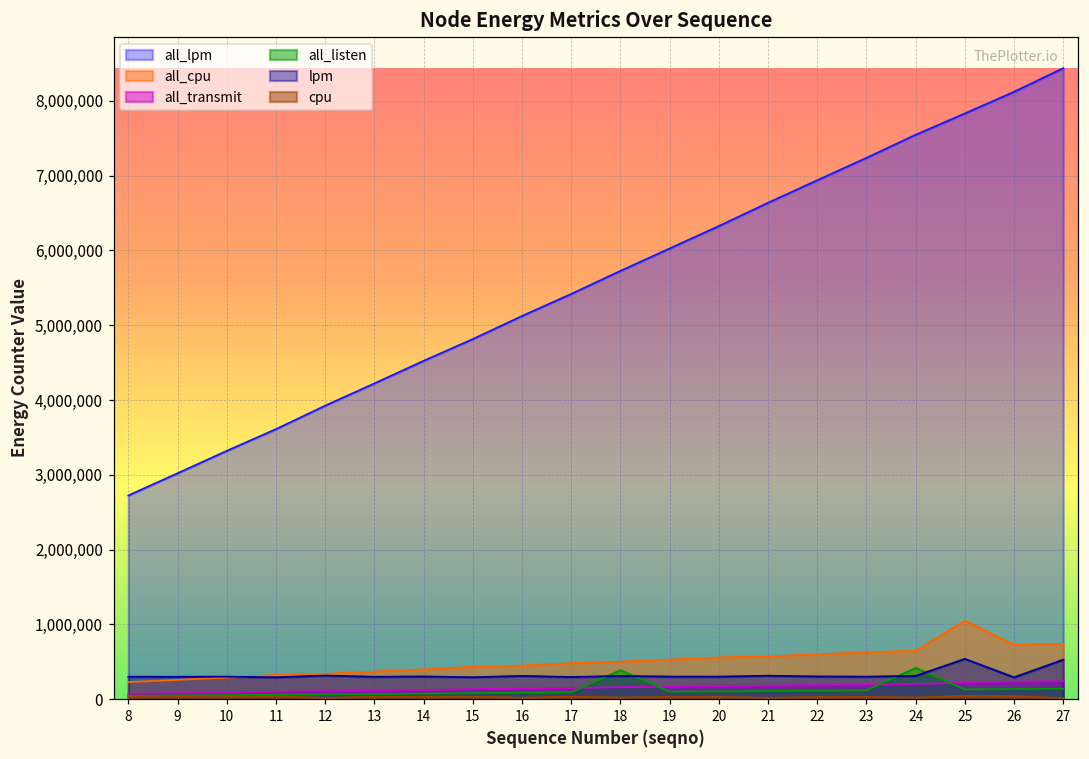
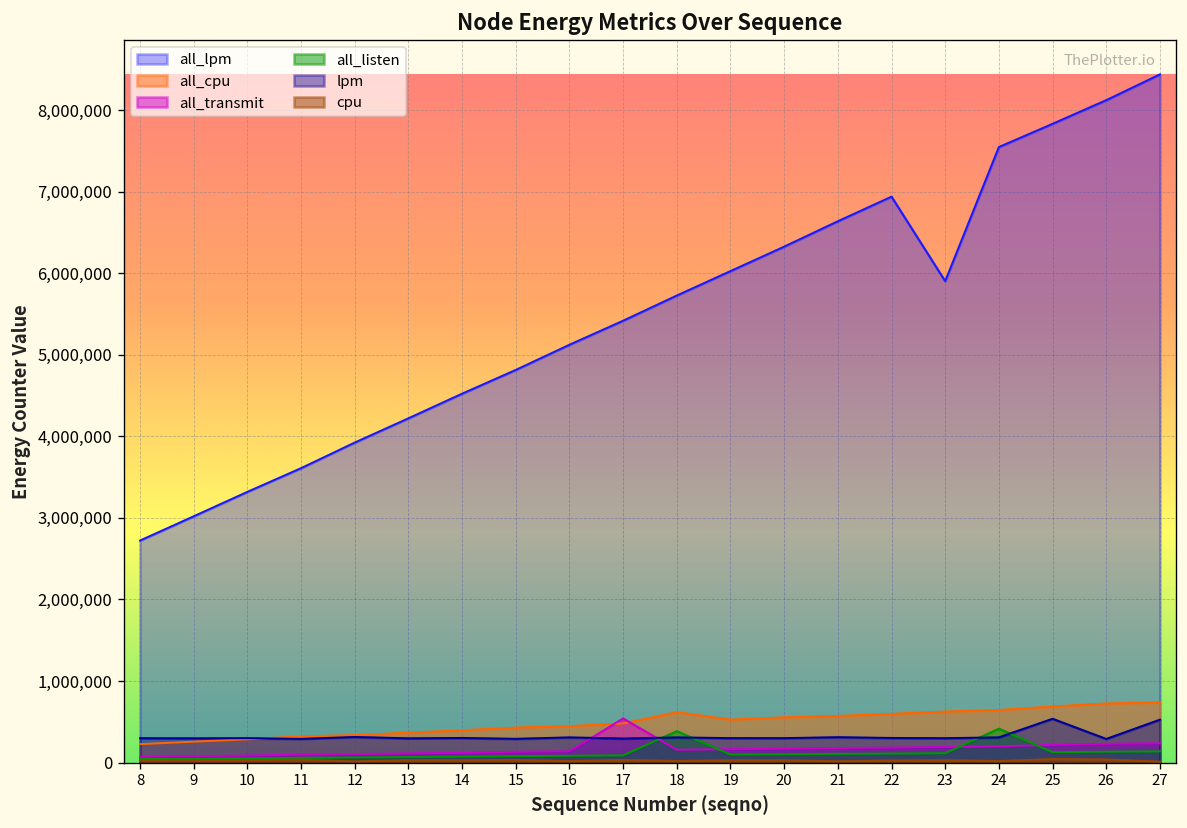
all_transmit, 17: 100,000 -> 500,000
all_cpu, 18: 500,000 -> 600,000
all_lpm, 23: 7,200,000 -> 5,900,000
all_cpu, 25: 1,000,000 -> 700,000
